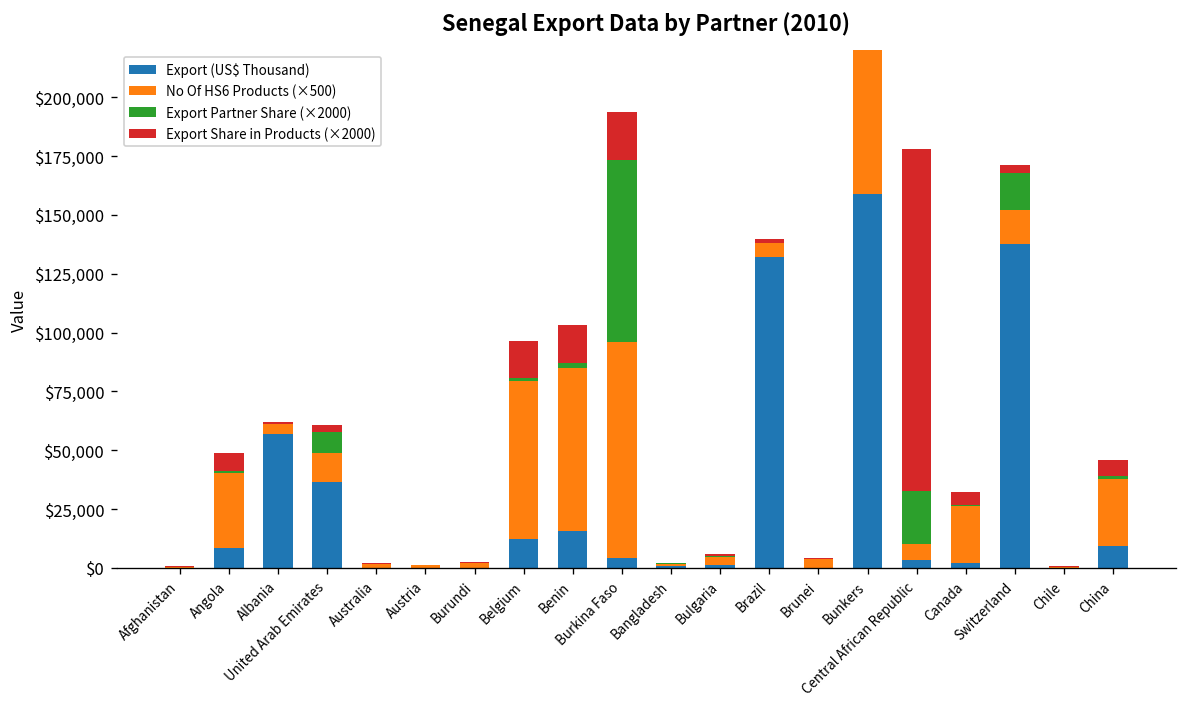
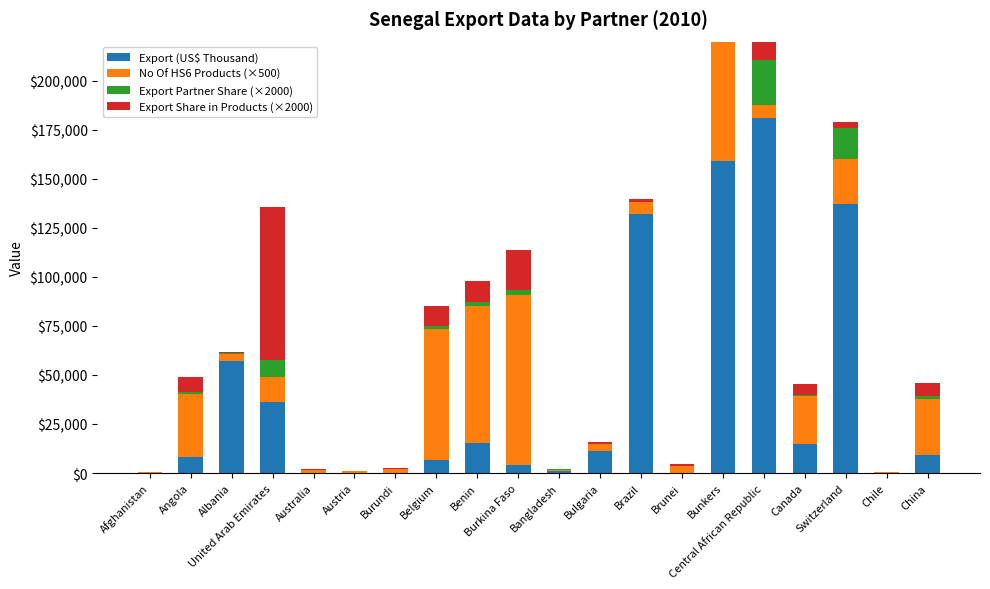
Export Share in Products (×2000), United Arab Emirates: $3,000 -> $78,000
Export (US$ Thousand), Belgium: $12,000 -> $7,000
Export Share in Products (×2000), Belgium: $16,000 -> $11,000
Export Share in Products (×2000), Benin: $16,000 -> $11,000
No Of HS6 Products (×500), Burkina Faso: $92,000 -> $87,000
Export Partner Share (×2000), Burkina Faso: $78,000 -> $3,000
Export (US$ Thousand), Bulgaria: $1,000 -> $11,000
Export (US$ Thousand), Central African Republic: $3,000 -> $181,000
Export (US$ Thousand), Canada: $2,000 -> $15,000
No Of HS6 Products (×500), Switzerland: $15,000 -> $23,000
